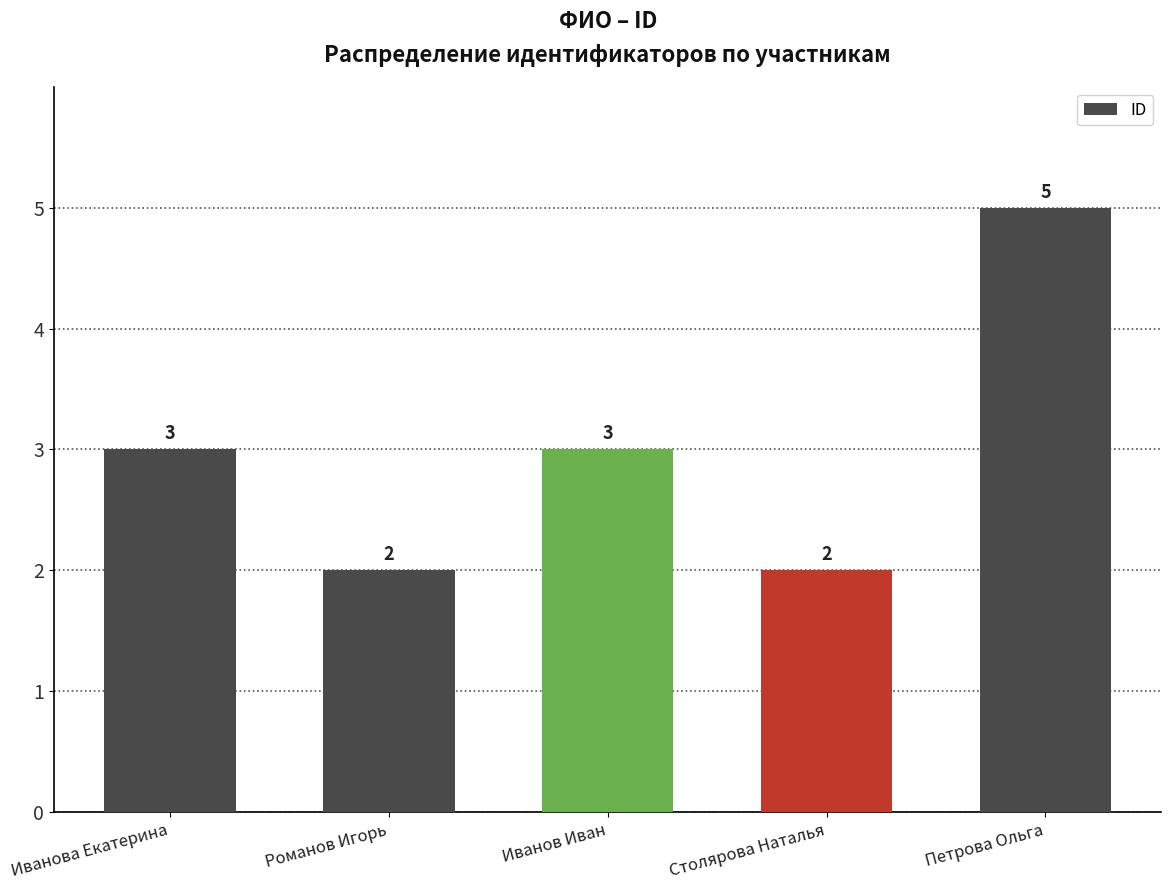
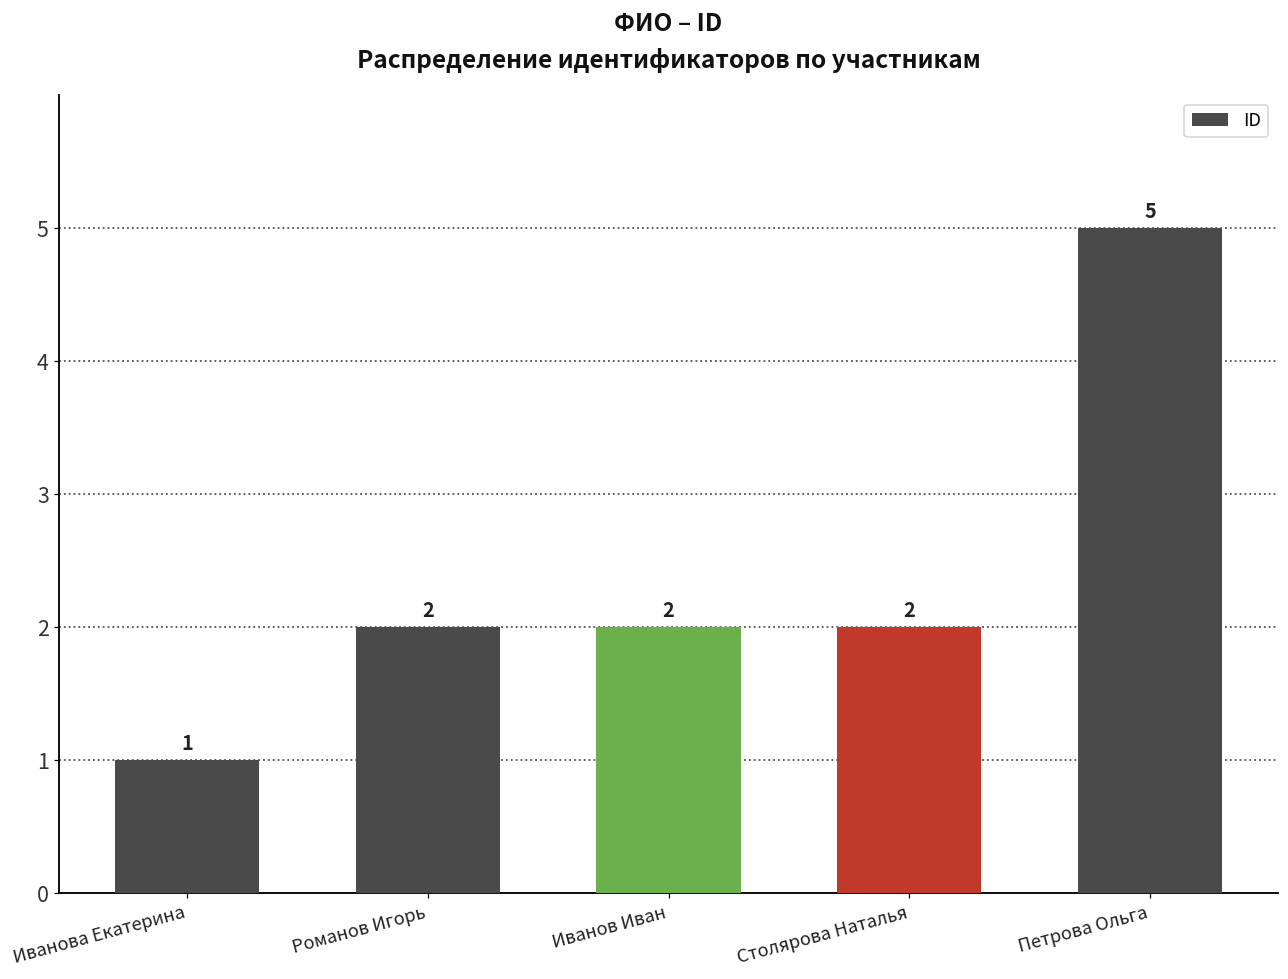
Иванова Екатерина: 3 -> 1
Иванов Иван: 3 -> 2
